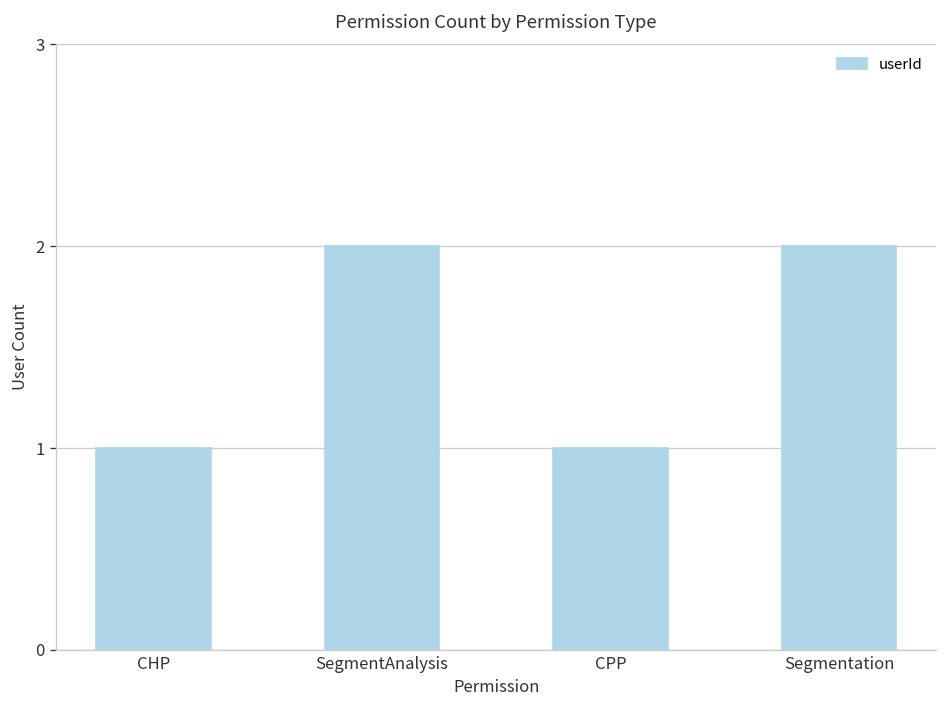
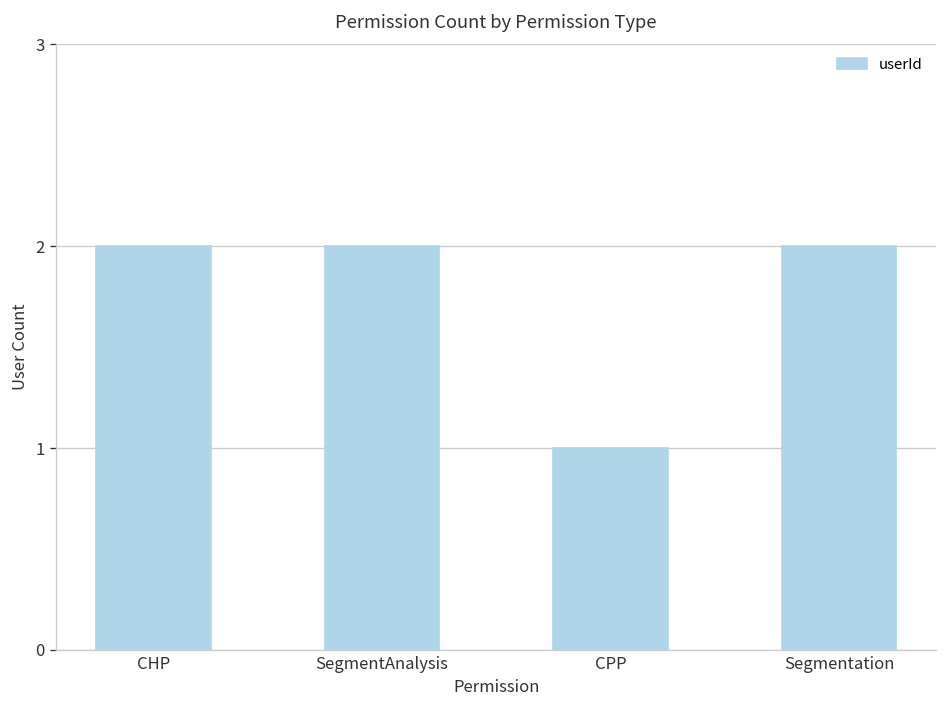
CHP: 1 -> 2
